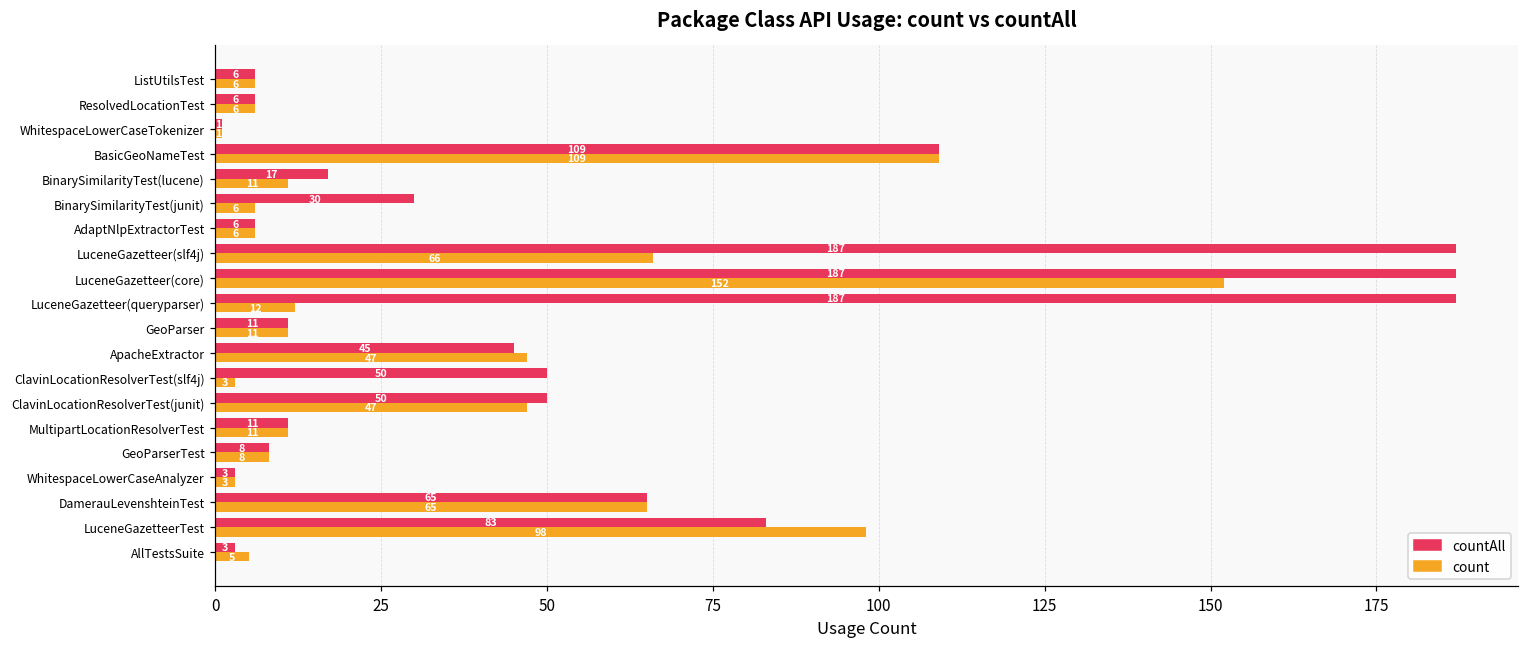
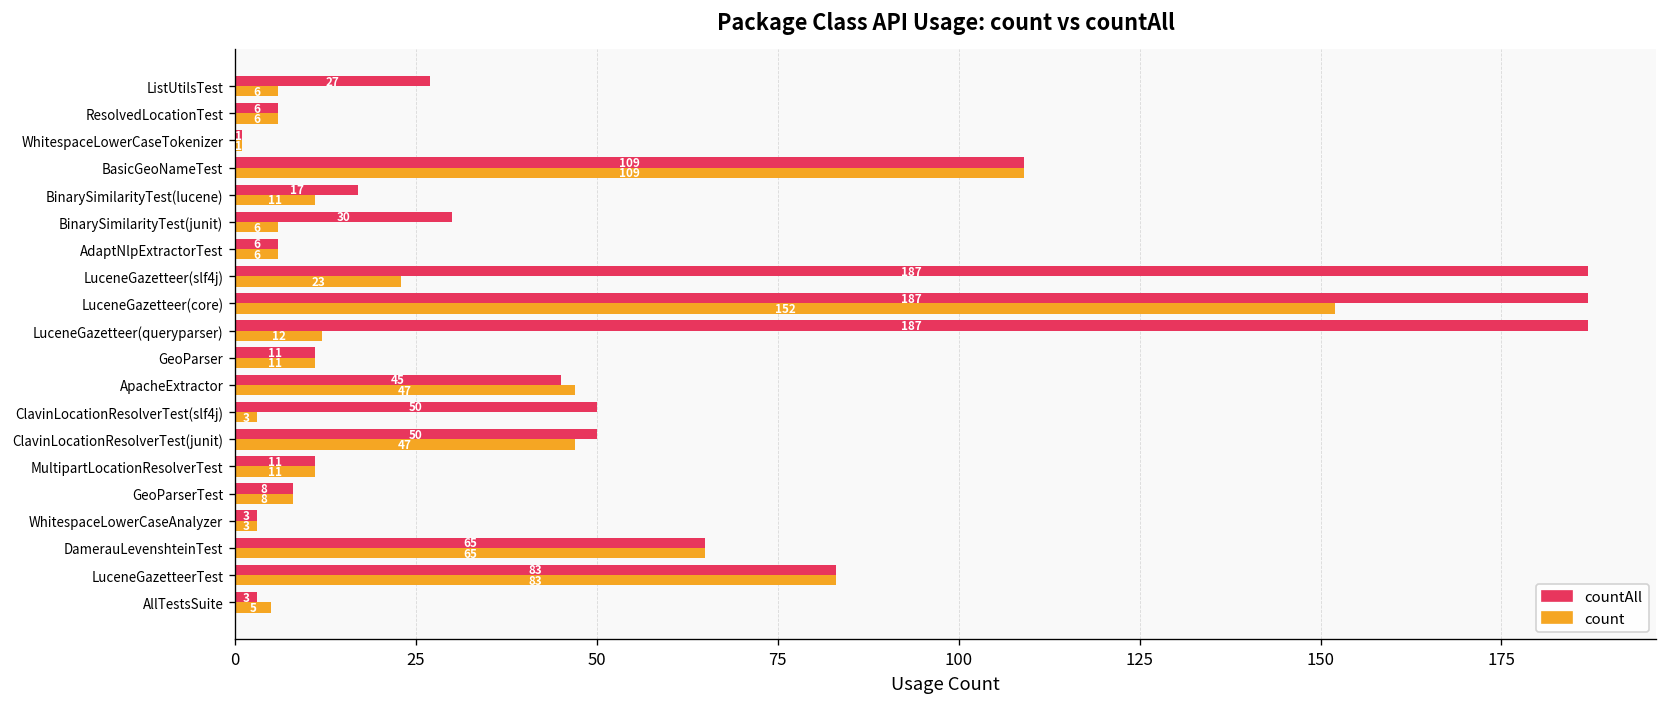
countAll, ListUtilsTest: 6 -> 27
count, LuceneGazetteer(slf4j): 66 -> 23
count, LuceneGazetteerTest: 98 -> 83
